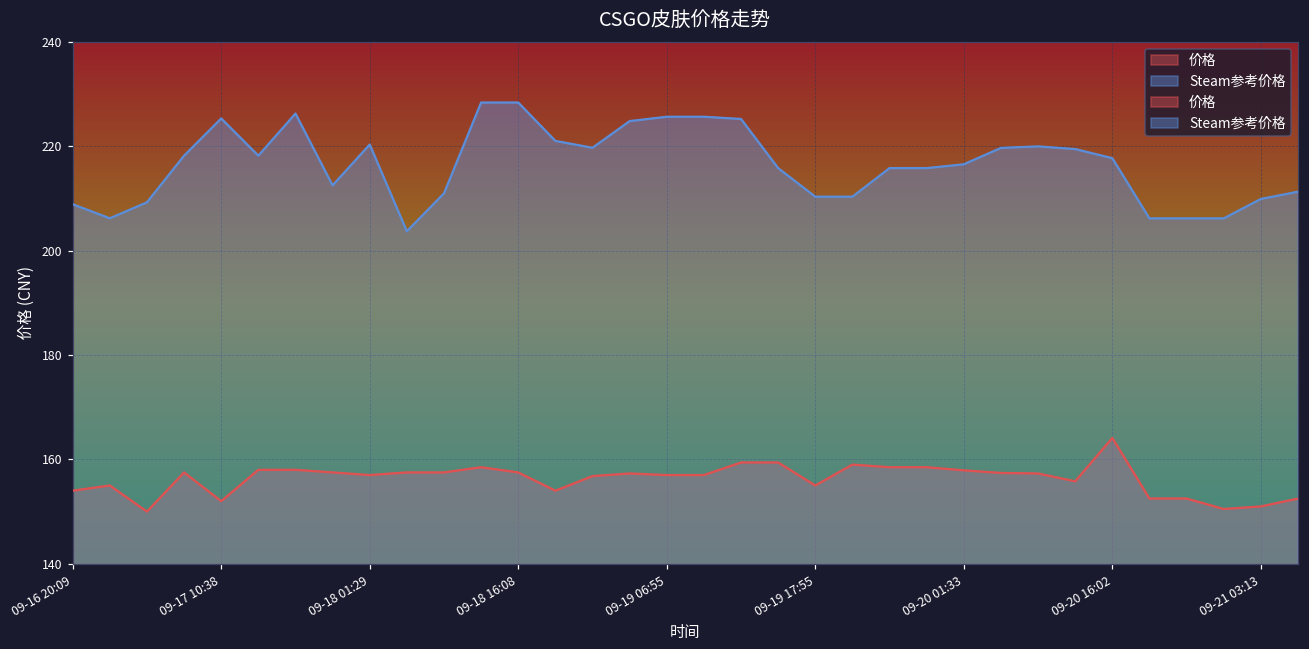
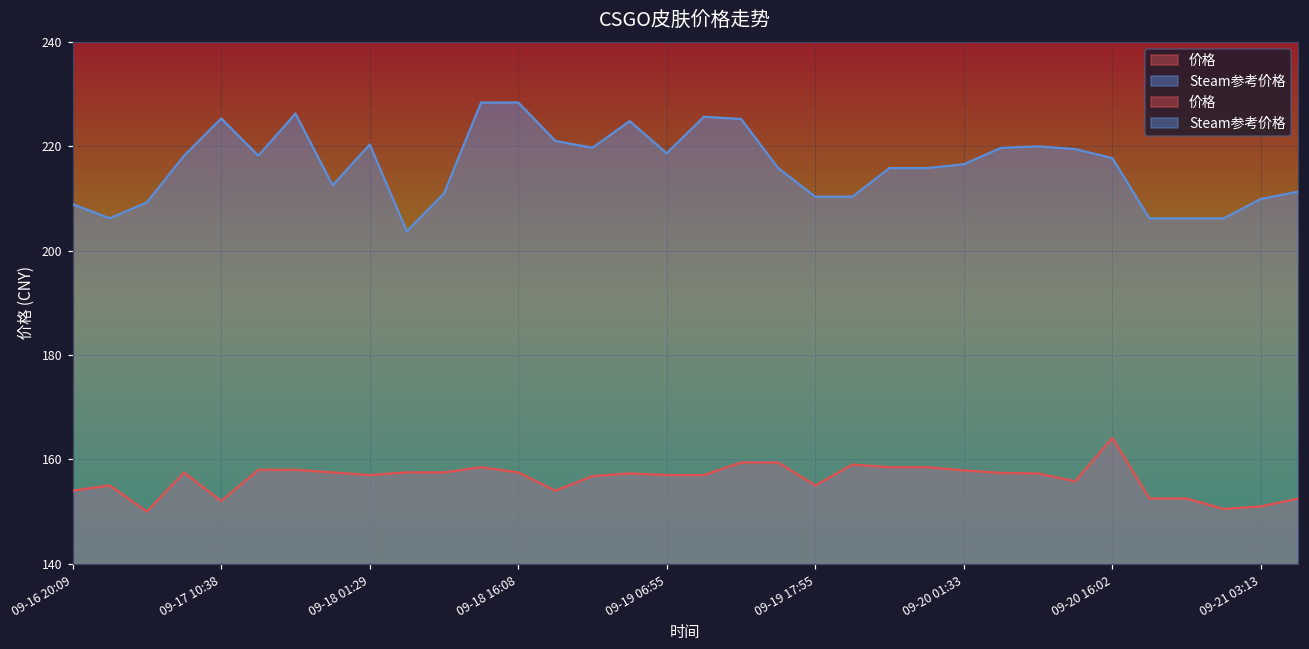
Steam参考价格, 09-19 06:55: 226 -> 219
